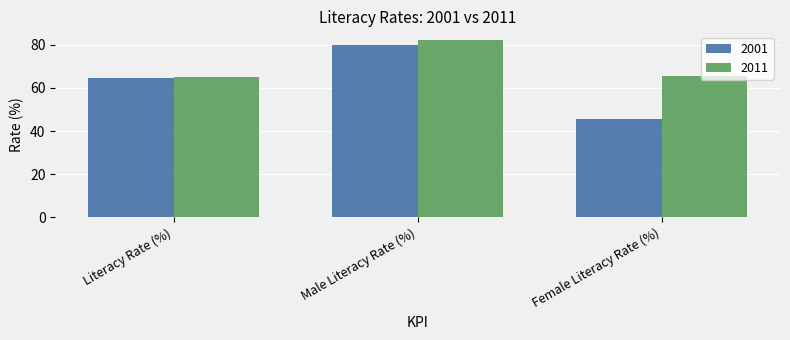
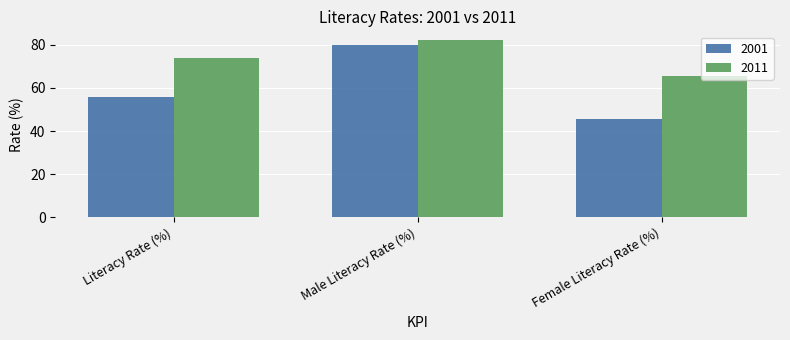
2001, Literacy Rate (%): 65 -> 56
2011, Literacy Rate (%): 65 -> 74
